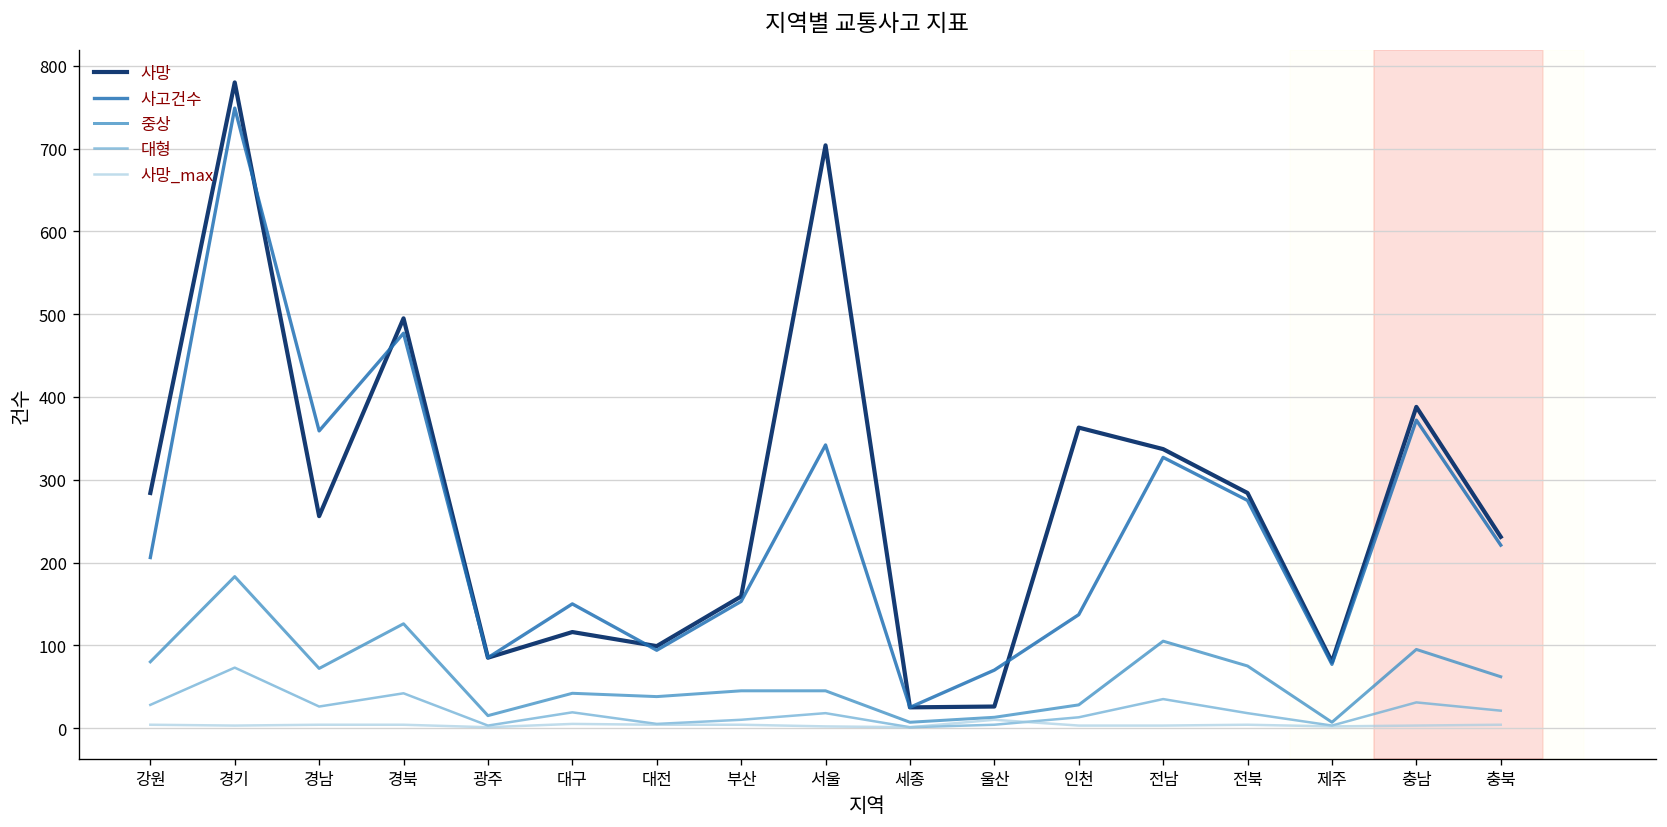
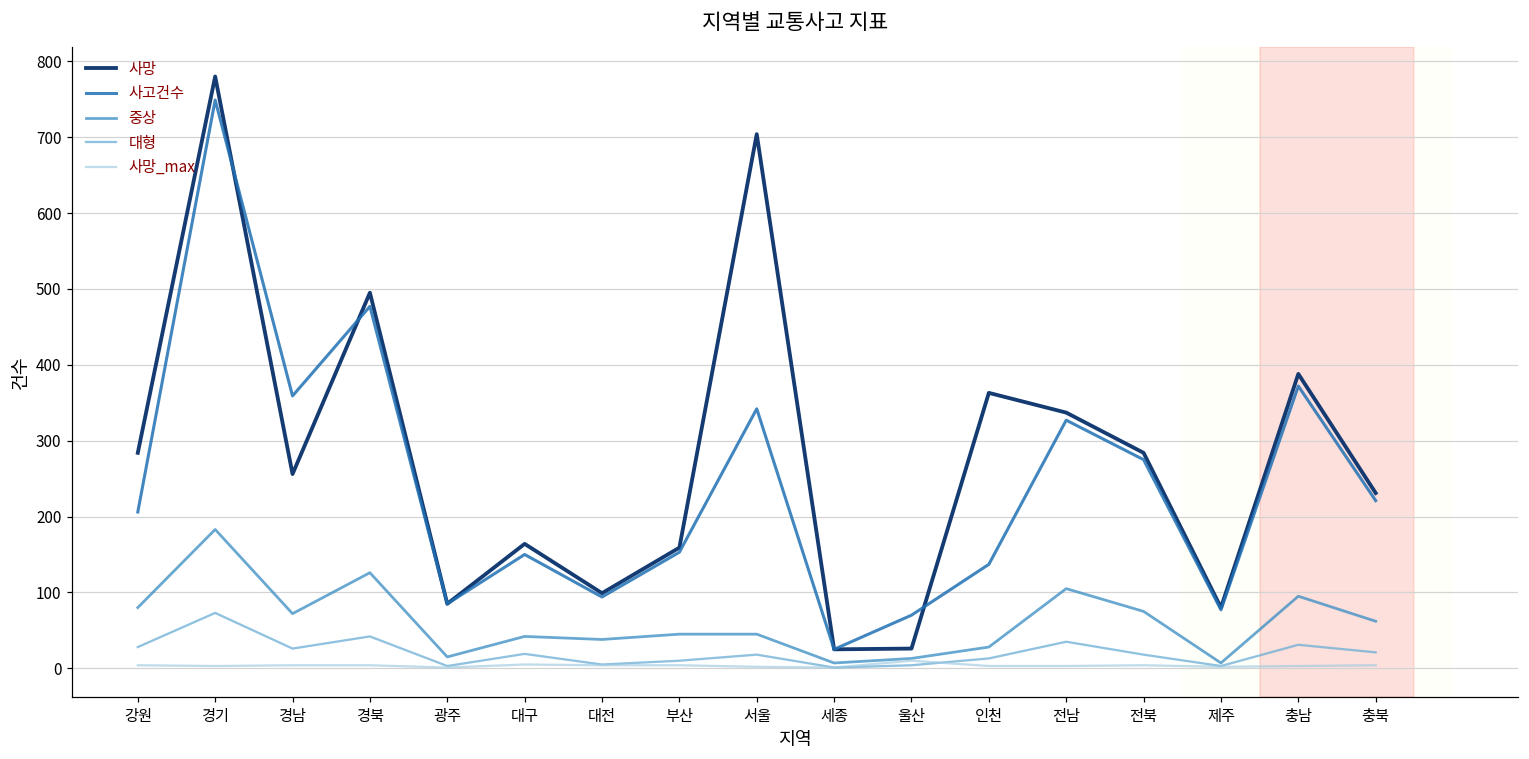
사망, 대구: 120 -> 160
